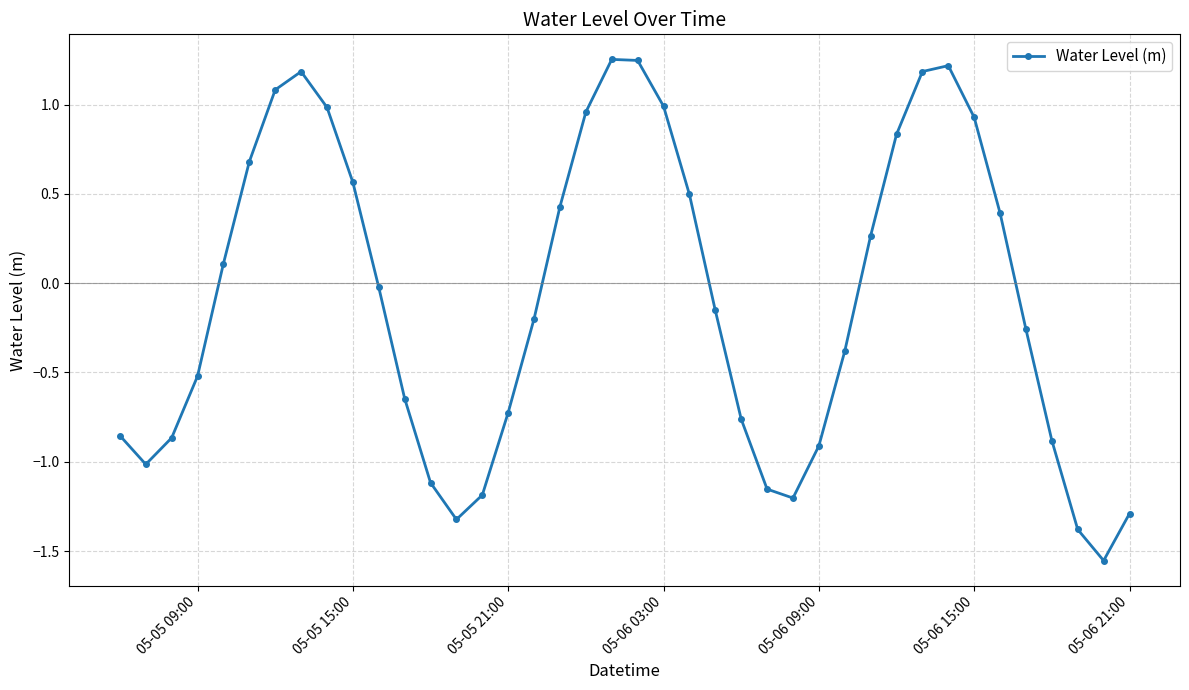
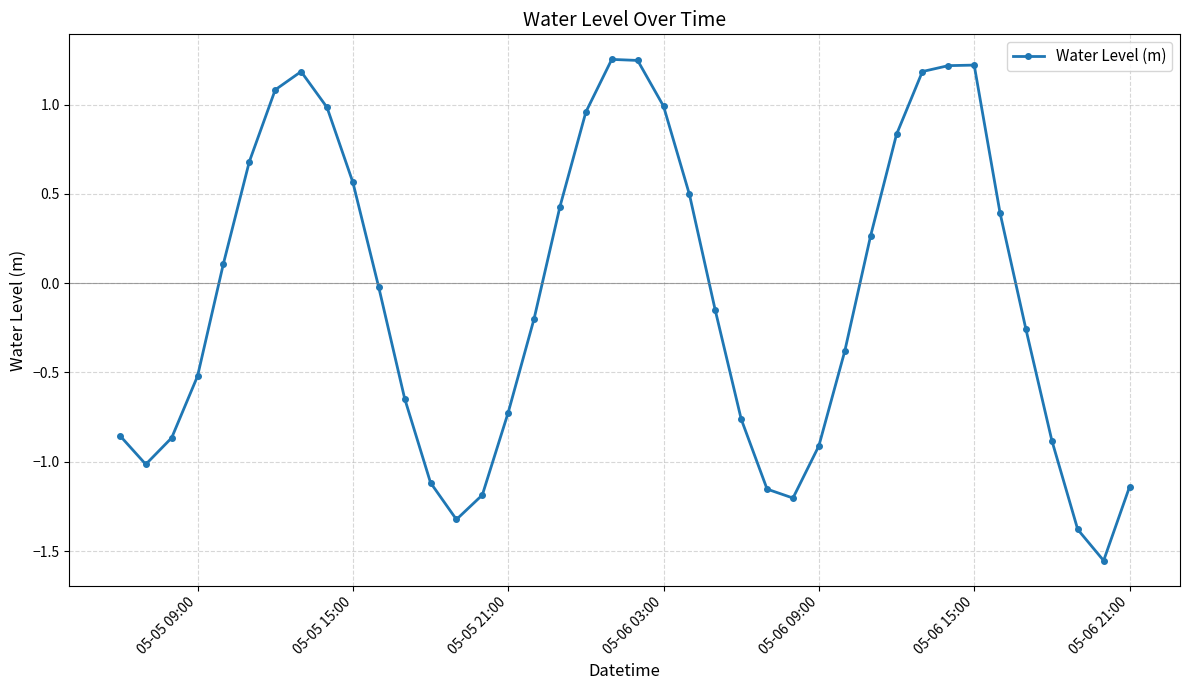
05-06 15:00: 0.93 -> 1.22
05-06 21:00: -1.29 -> -1.14
